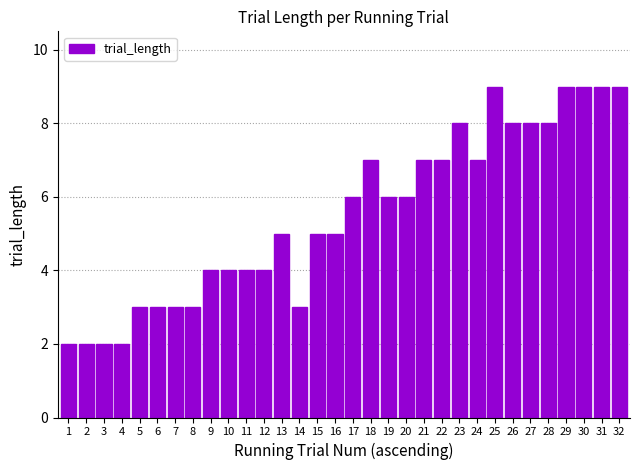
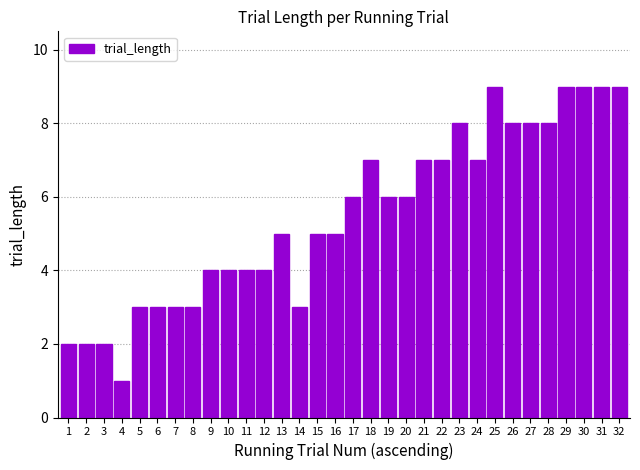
4: 2 -> 1
